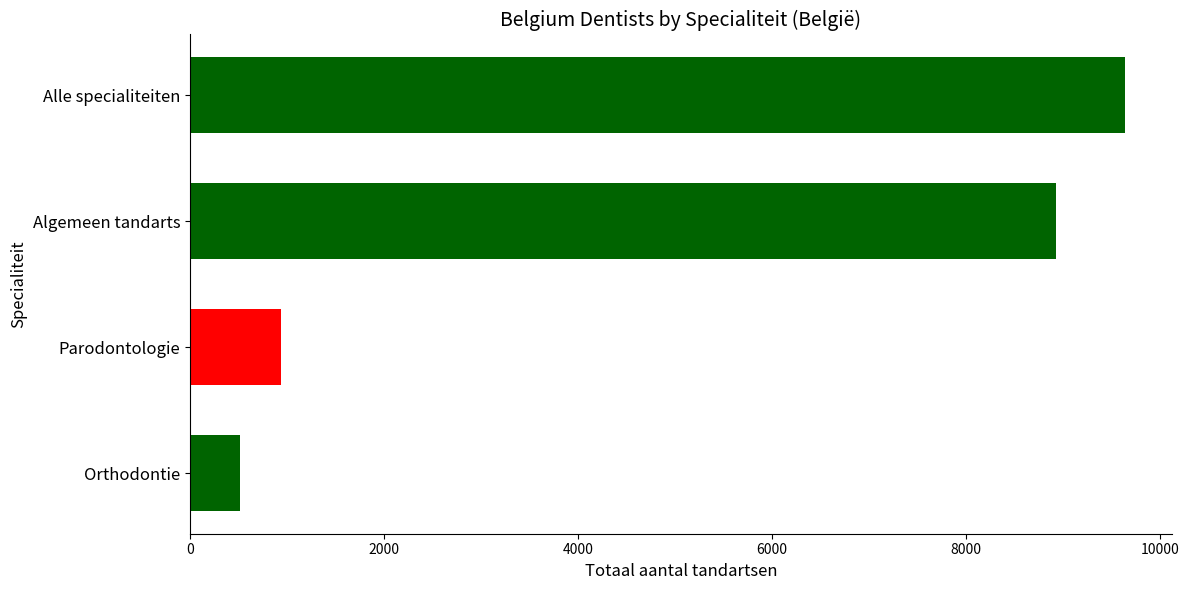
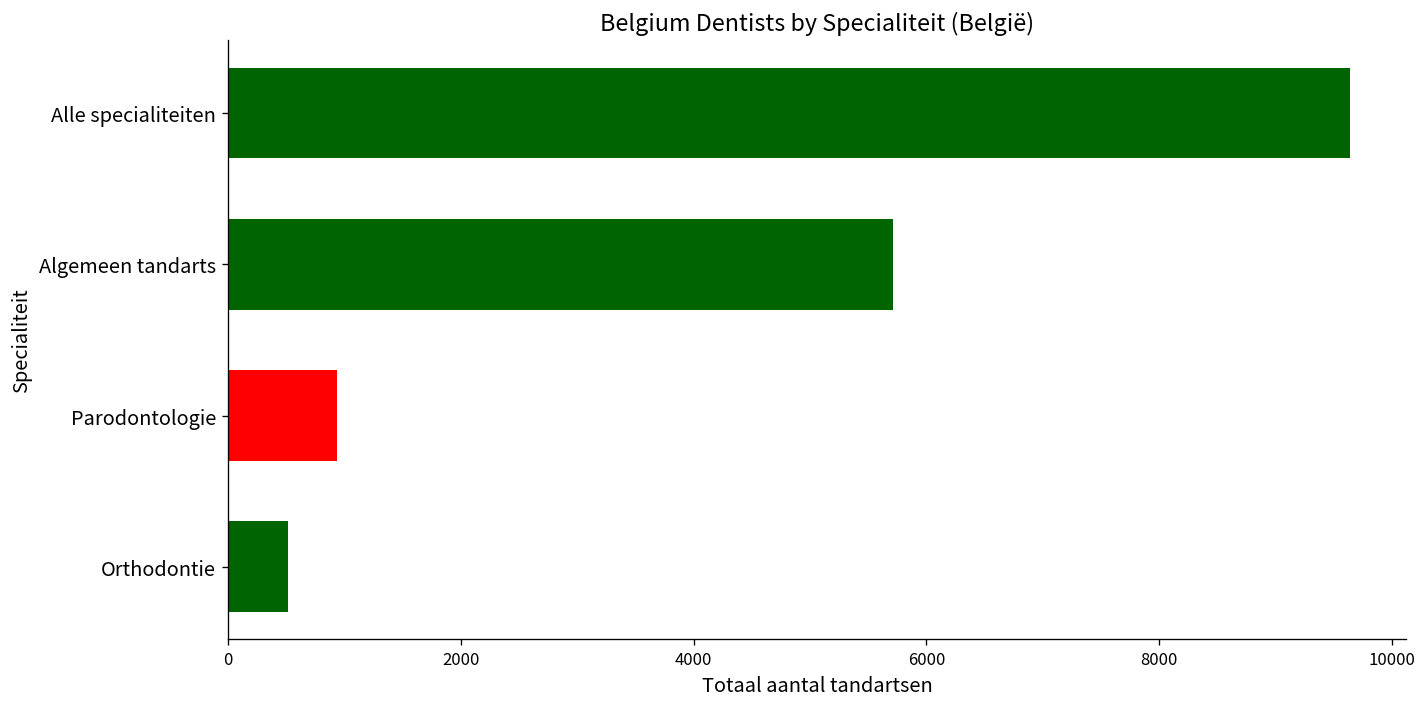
Algemeen tandarts: 8900 -> 5700
